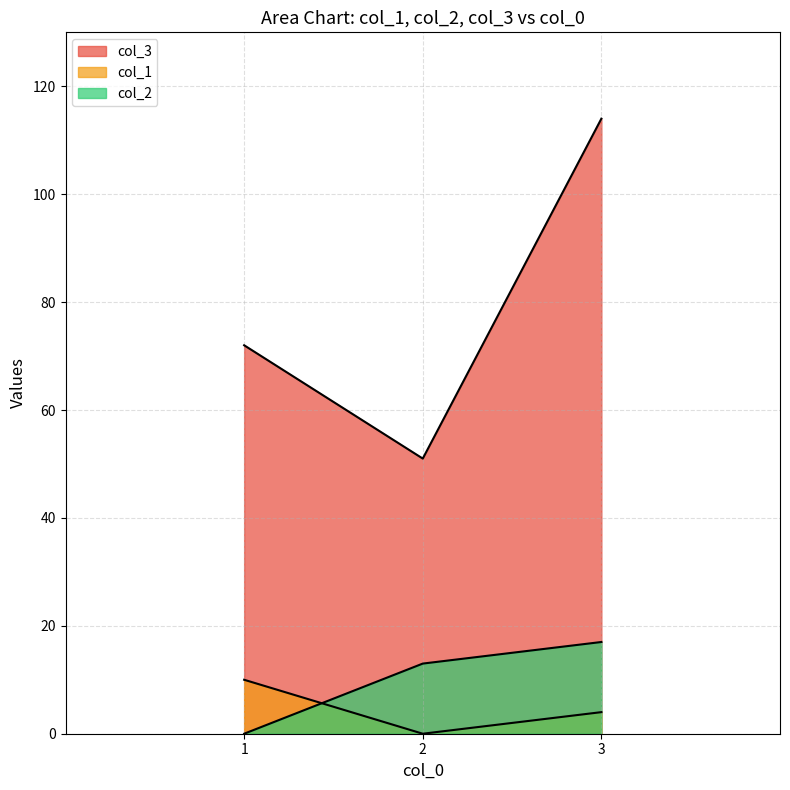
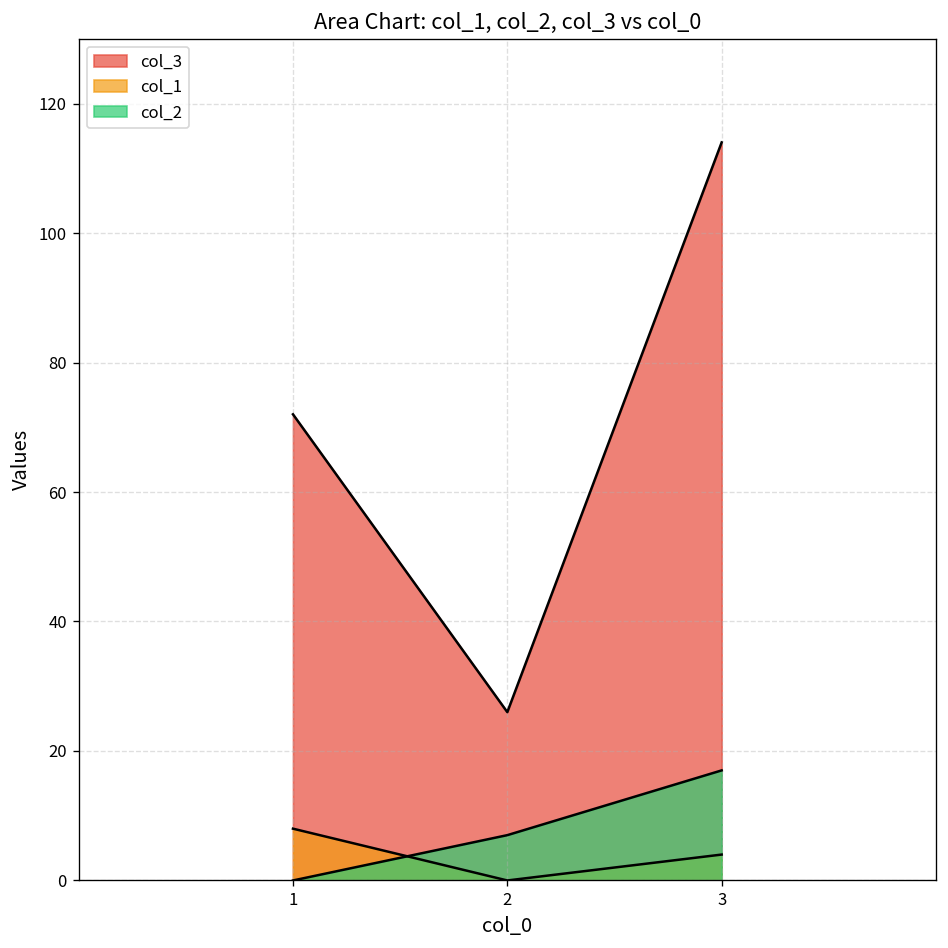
col_1, 1: 10 -> 8
col_3, 2: 51 -> 26
col_2, 2: 13 -> 7
